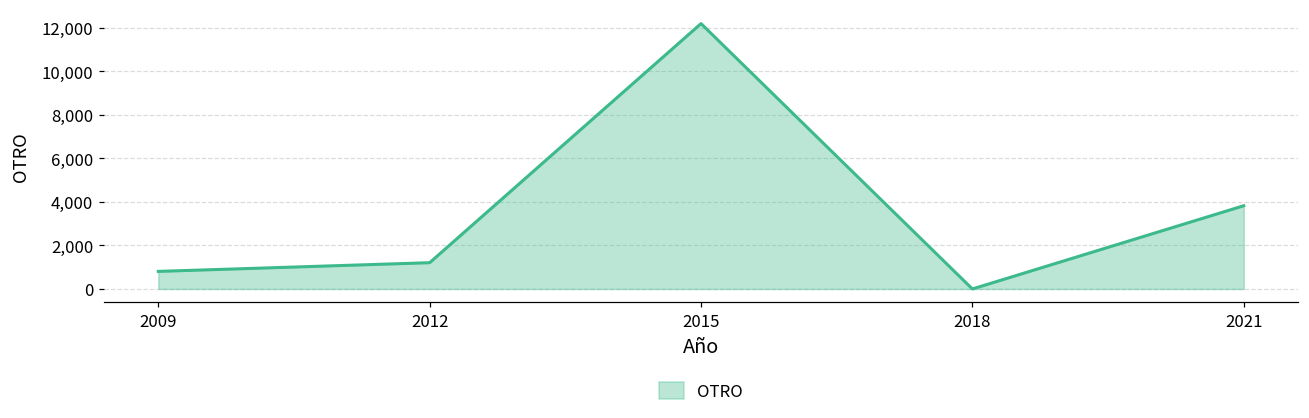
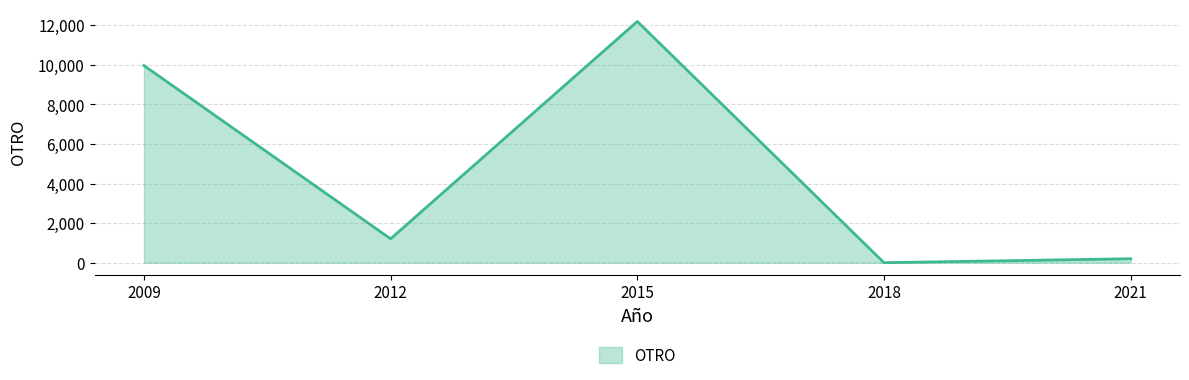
2009: 800 -> 10,000
2021: 3,800 -> 200
